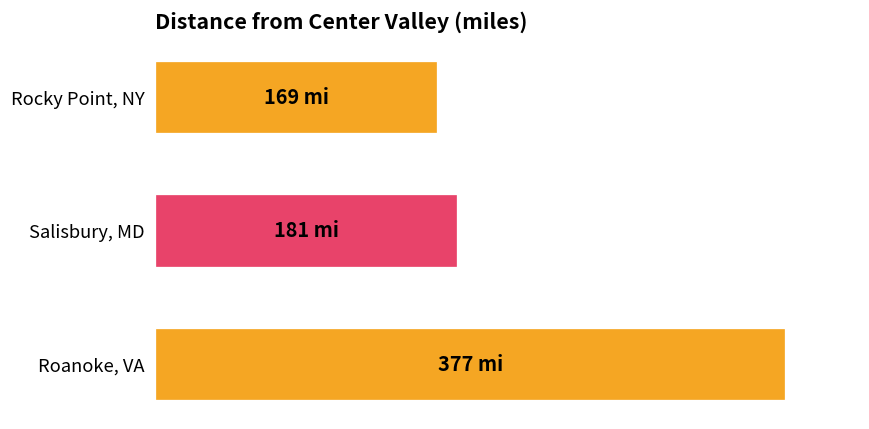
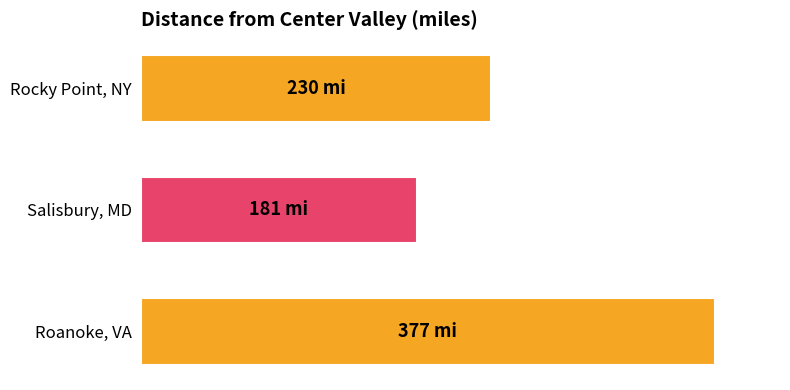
Rocky Point, NY: 169 -> 230
